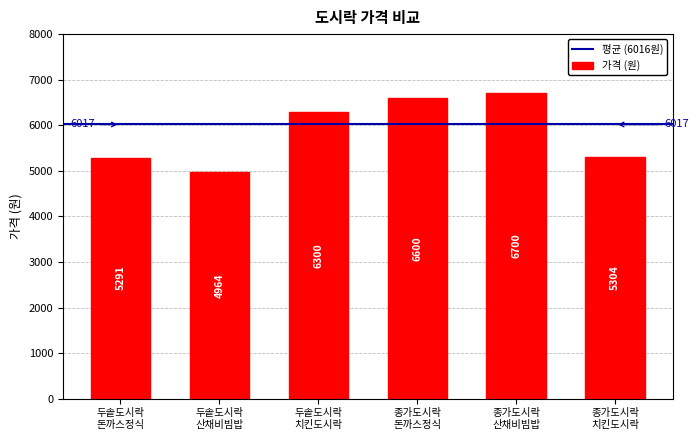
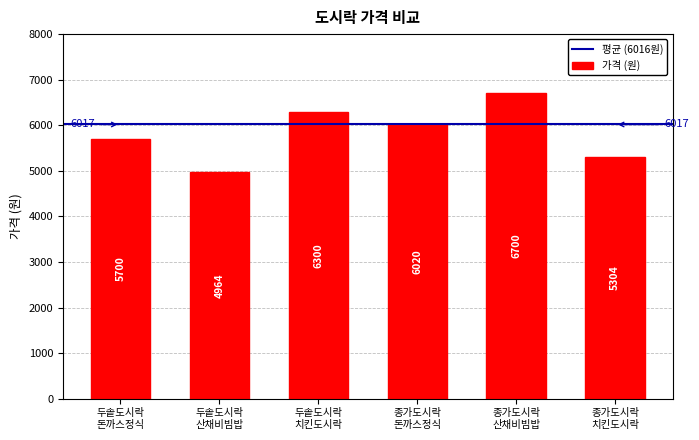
두솥도시락 돈까스정식: 5291 -> 5700
종가도시락 돈까스정식: 6600 -> 6020
